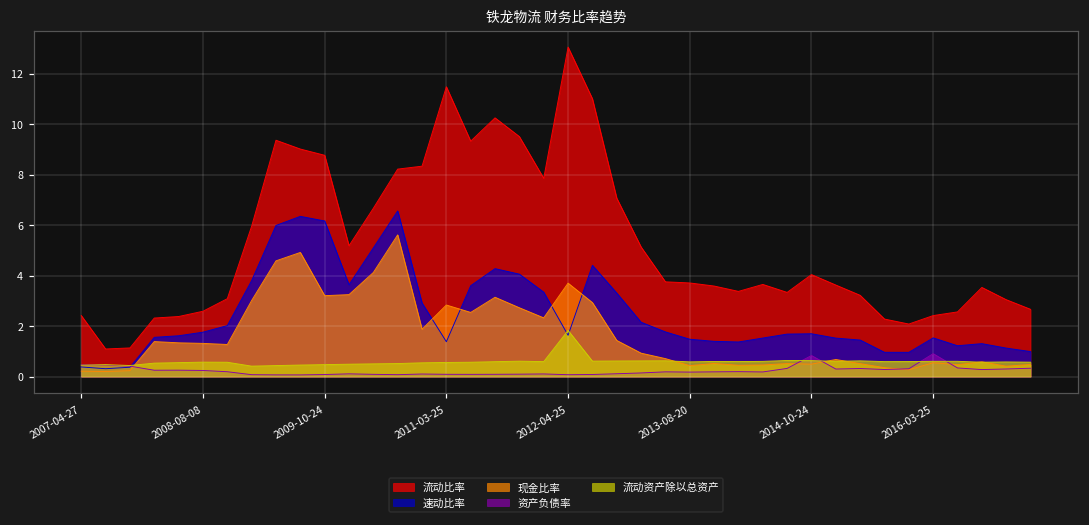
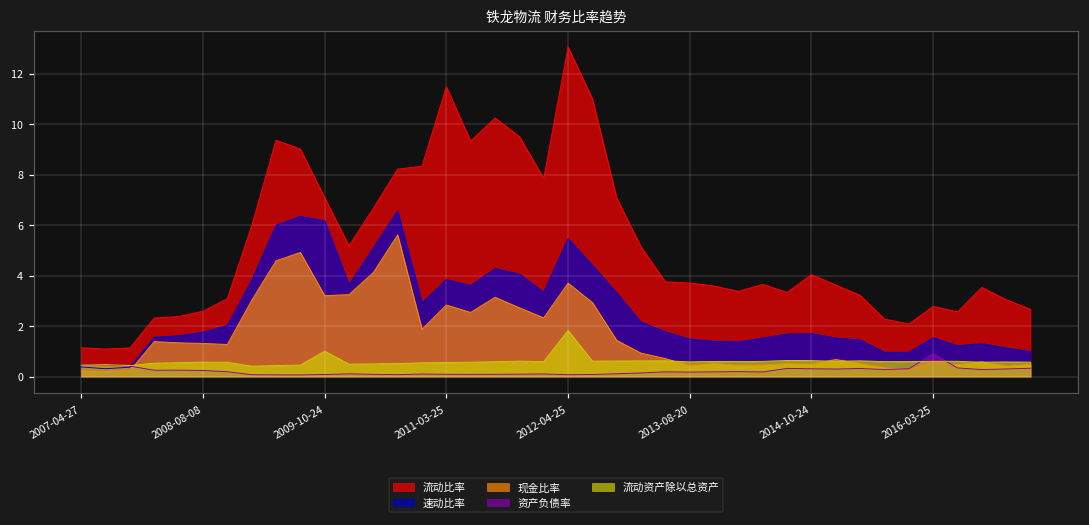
流动比率, 2007-04-27: 2.4 -> 1.1
流动比率, 2009-10-24: 8.8 -> 7.1
流动资产除以总资产, 2009-10-24: 0.5 -> 1.0
速动比率, 2011-03-25: 1.4 -> 3.8
速动比率, 2012-04-25: 1.6 -> 5.5
资产负债率, 2014-10-24: 0.8 -> 0.3
流动比率, 2016-03-25: 2.4 -> 2.8
